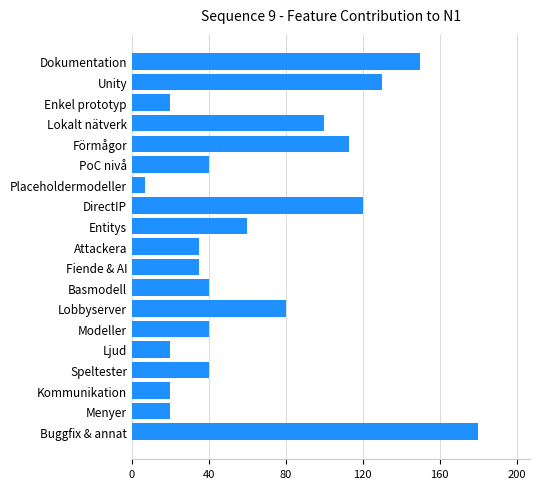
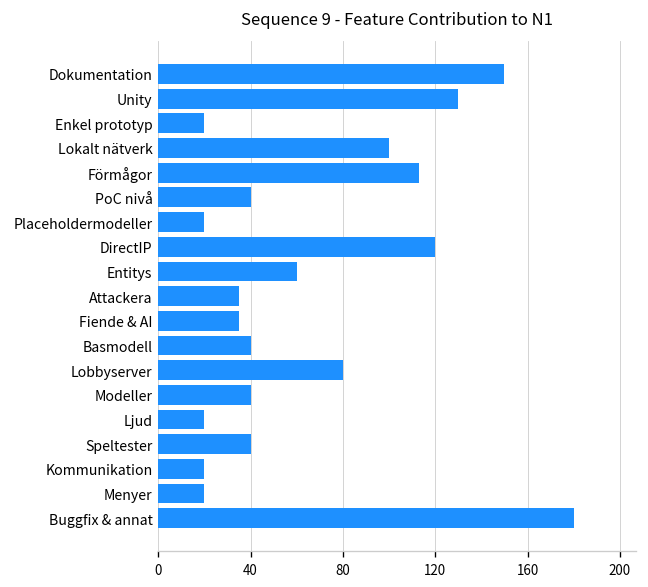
Placeholdermodeller: 7 -> 20
